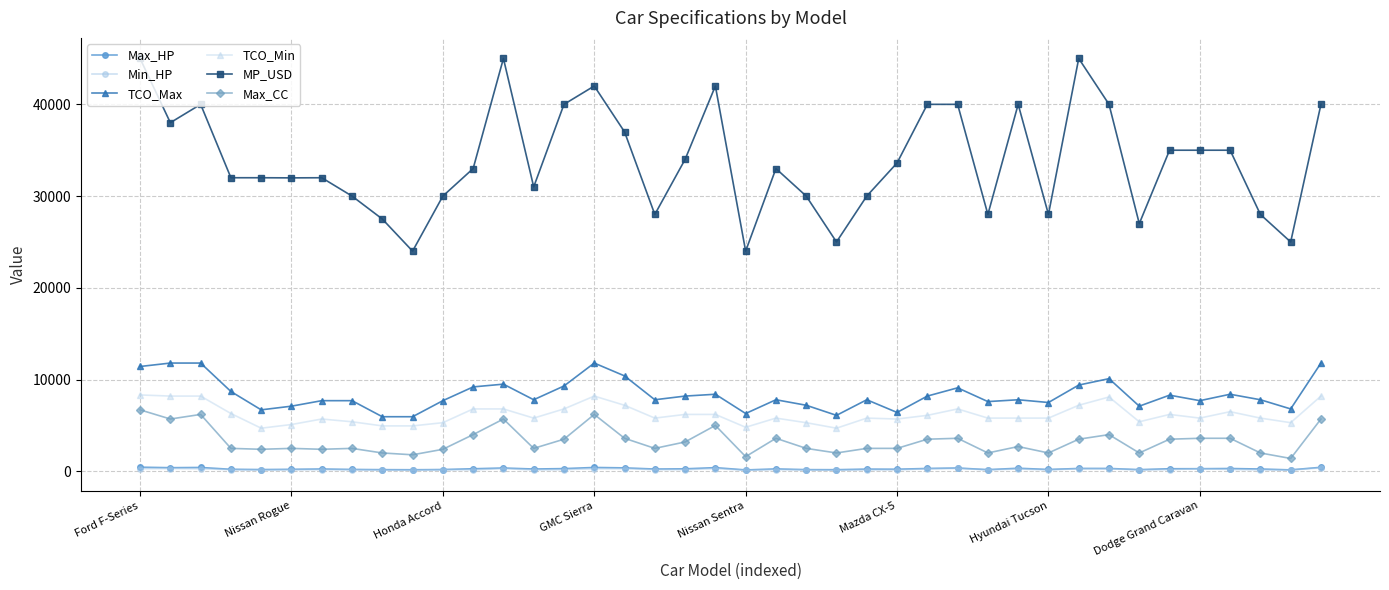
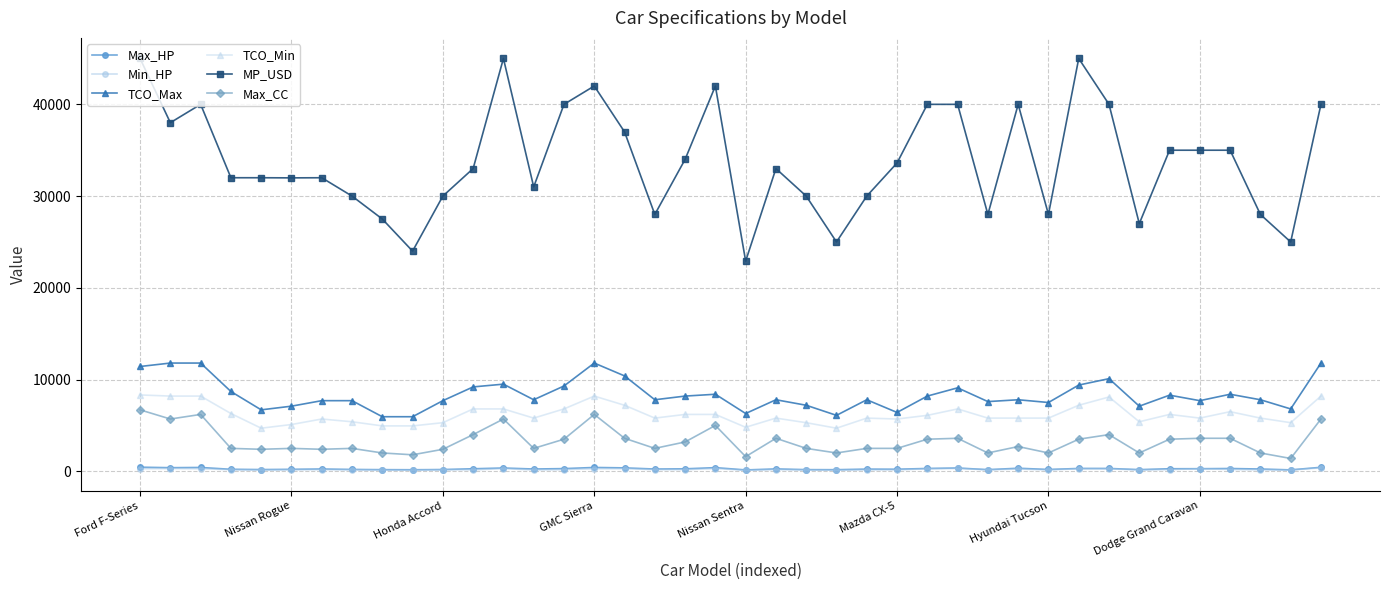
MP_USD, Nissan Sentra: 24000 -> 23000
